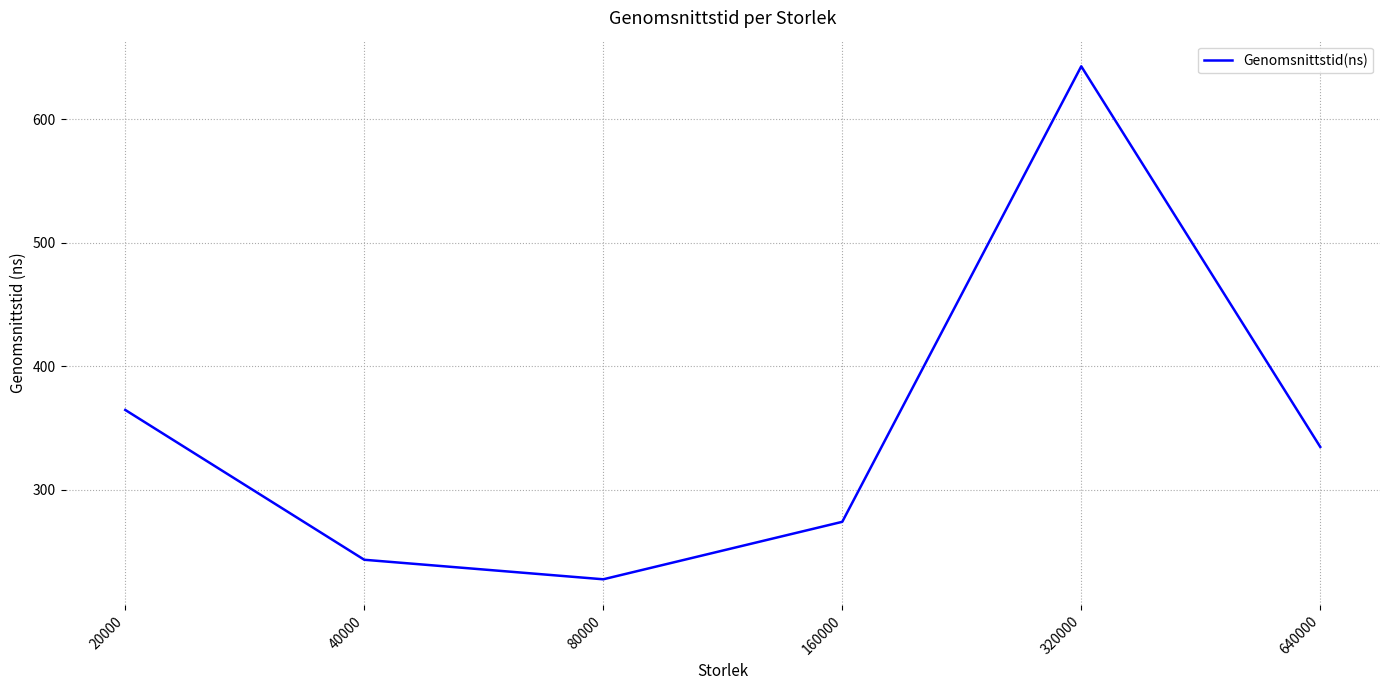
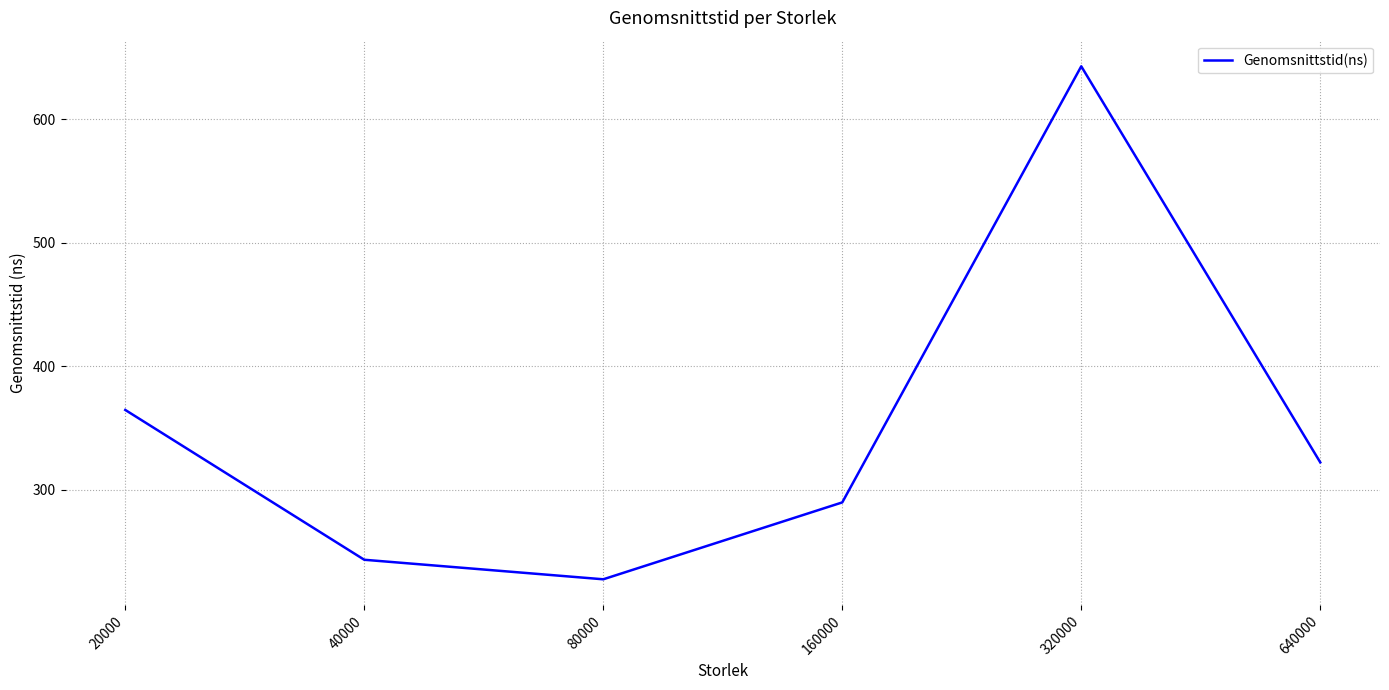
160000: 274 -> 290
640000: 335 -> 322
